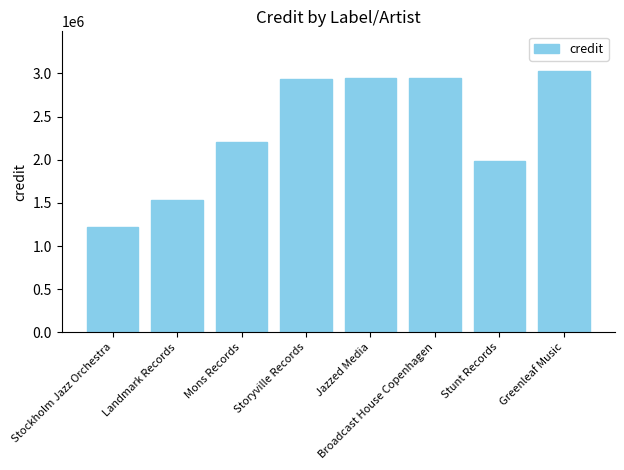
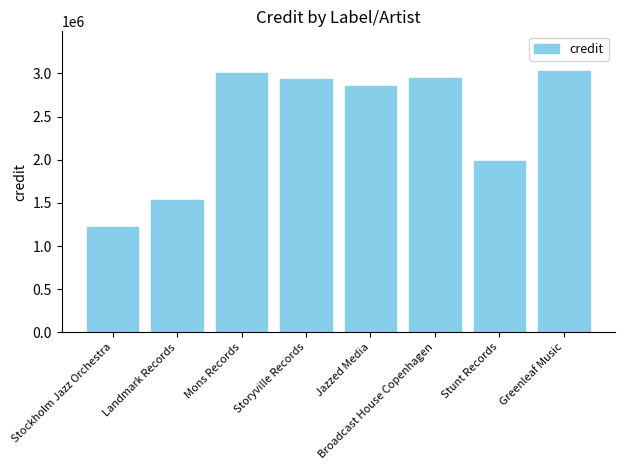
Mons Records: 2200000 -> 3000000
Jazzed Media: 2950000 -> 2850000
